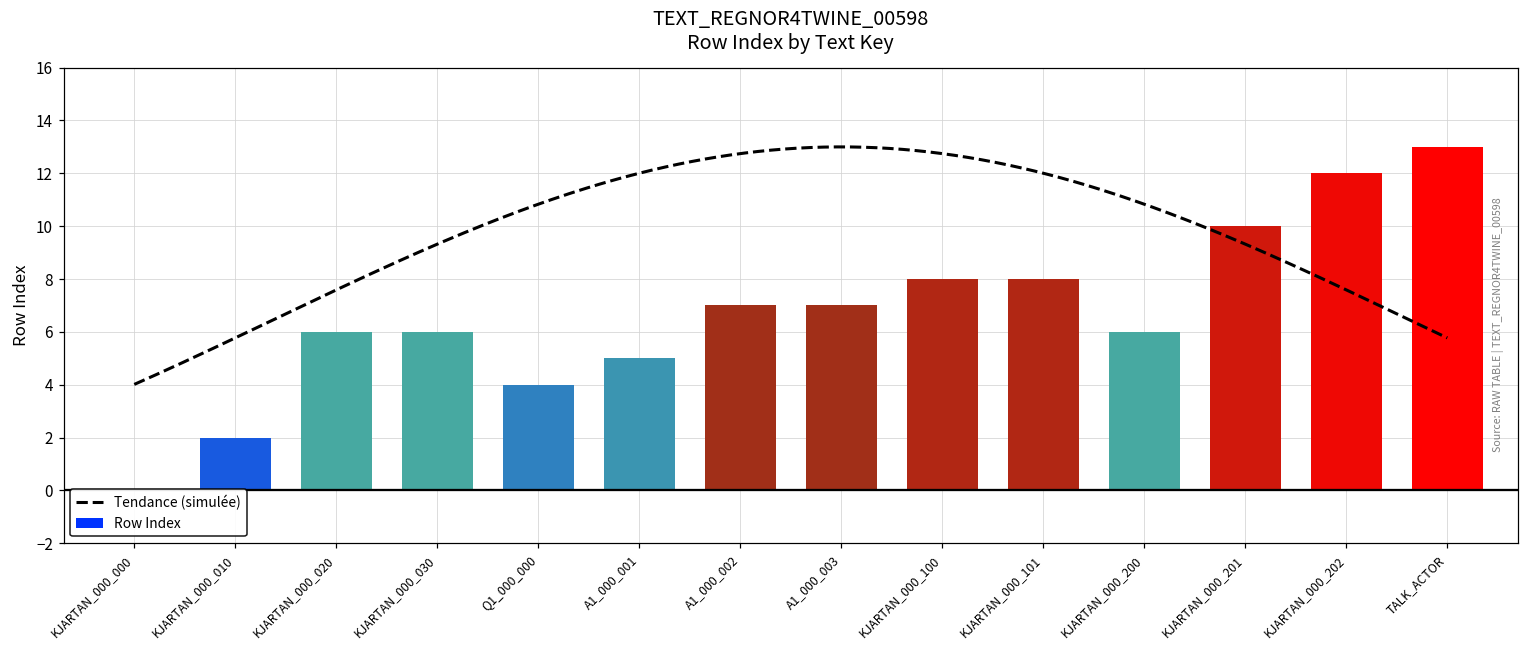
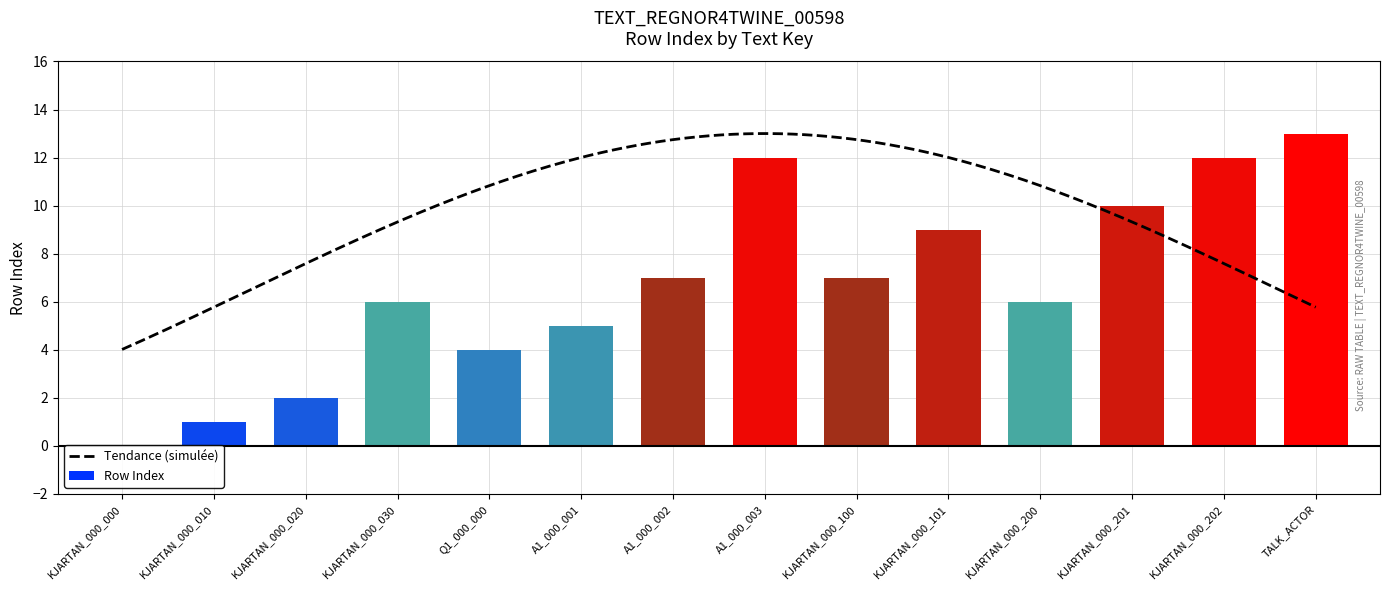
Row Index, KJARTAN_000_010: 2 -> 1
Row Index, KJARTAN_000_020: 6 -> 2
Row Index, A1_000_003: 7 -> 12
Row Index, KJARTAN_000_100: 8 -> 7
Row Index, KJARTAN_000_101: 8 -> 9
